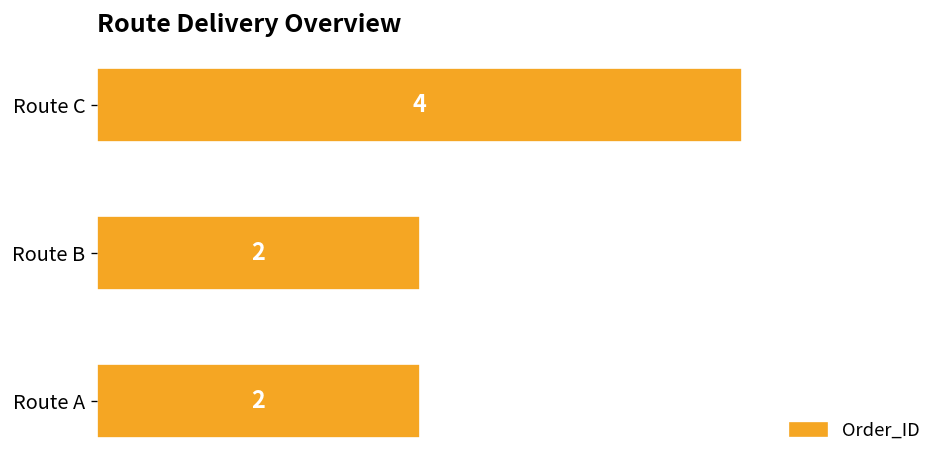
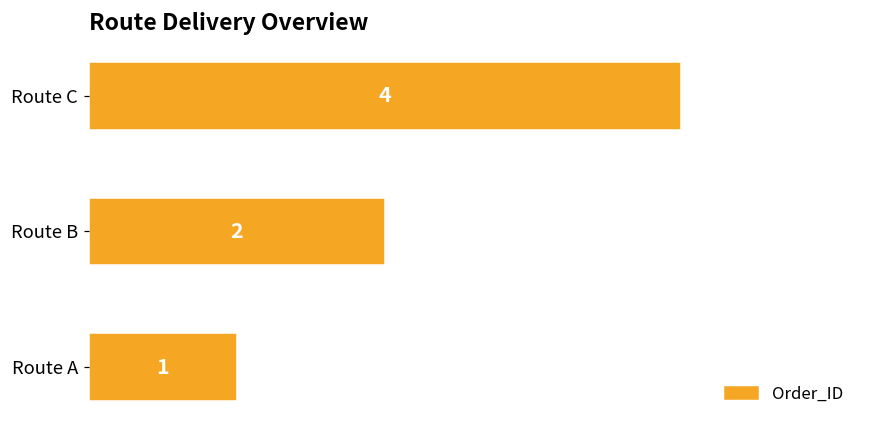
Route A: 2 -> 1
